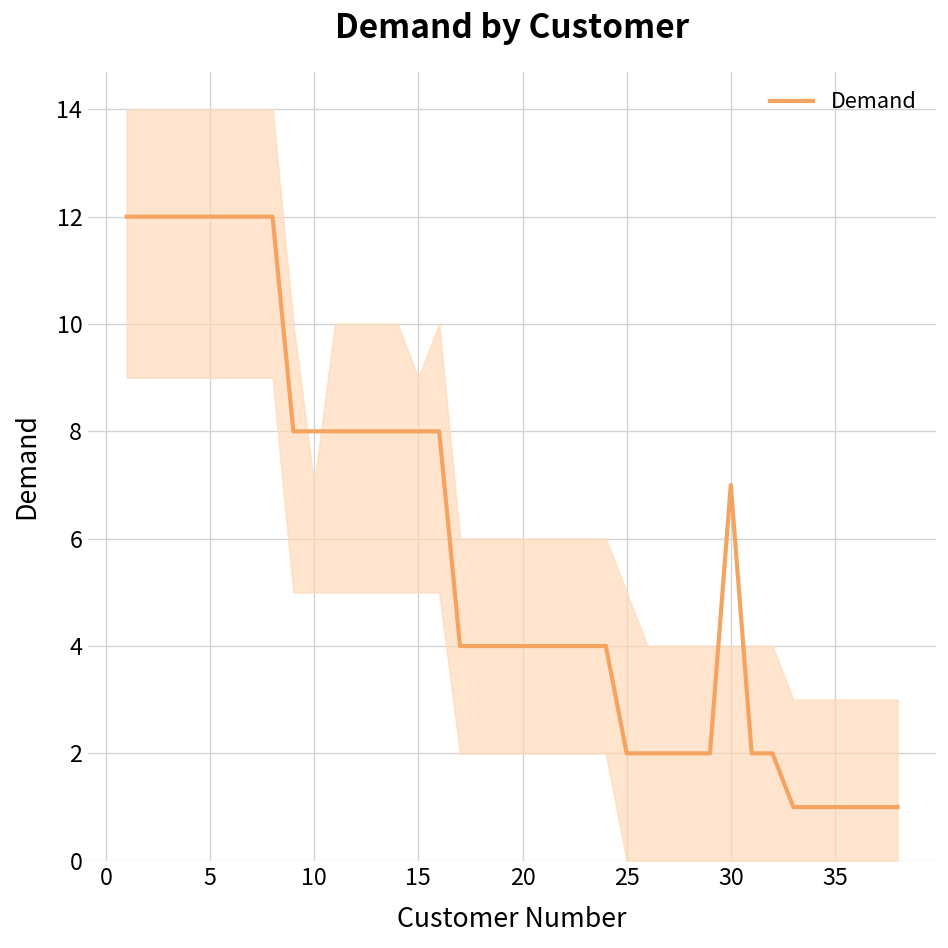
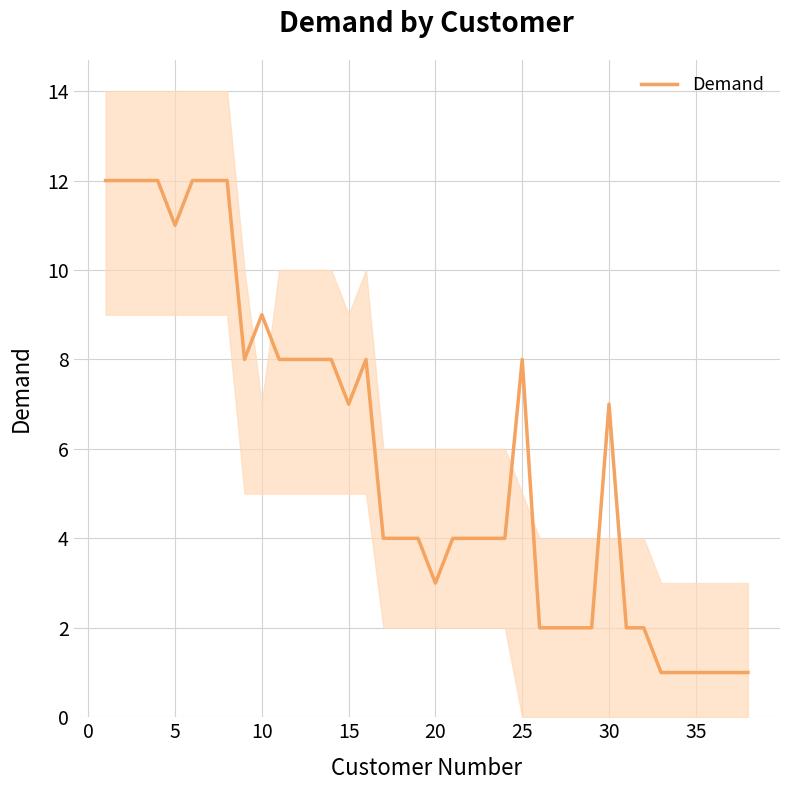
Demand, 5: 12 -> 11
Demand, 10: 8 -> 9
Demand, 15: 8 -> 7
Demand, 20: 4 -> 3
Demand, 25: 2 -> 8
